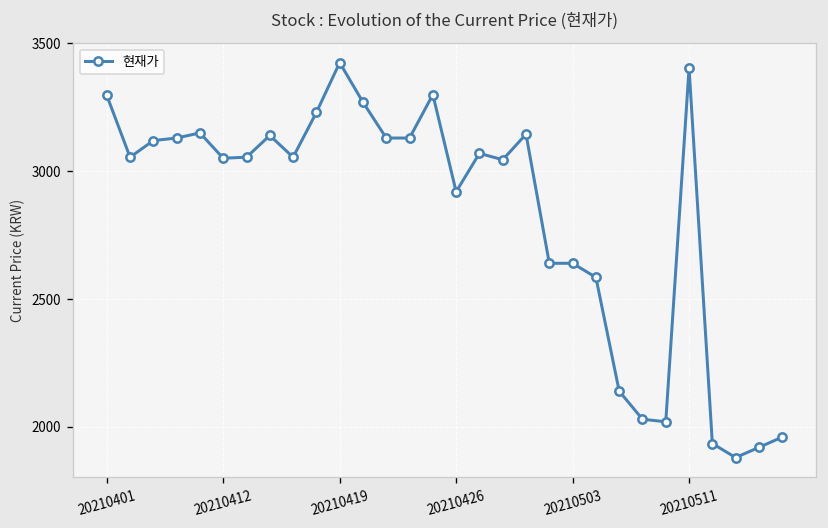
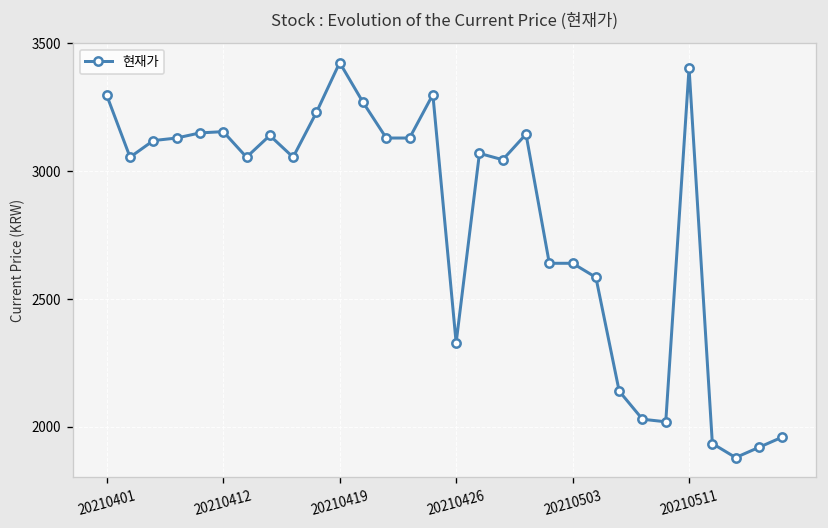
20210412: 3050 -> 3160
20210426: 2920 -> 2330
